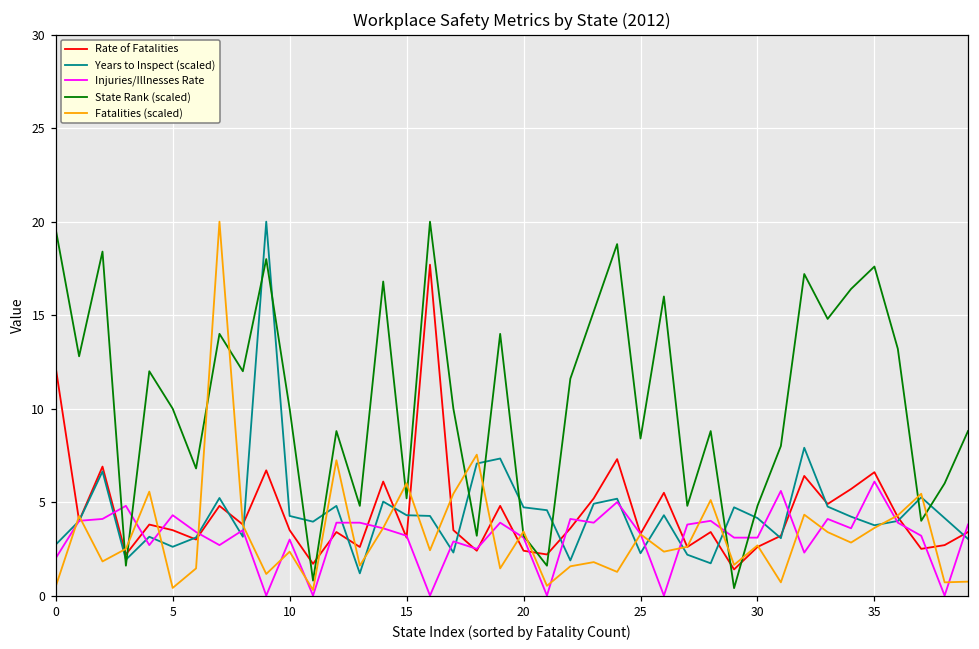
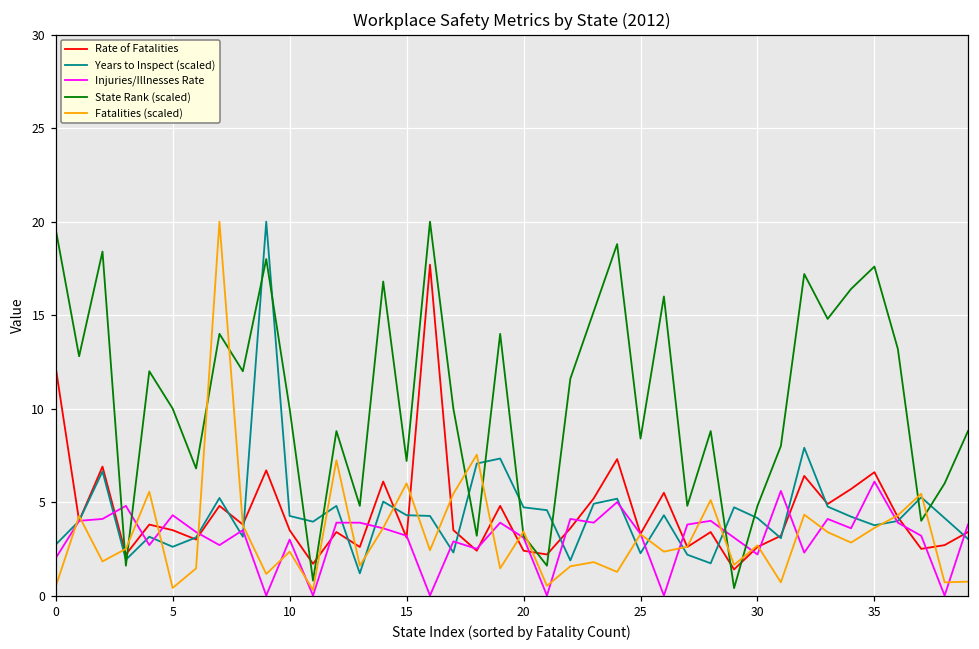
State Rank (scaled), 15: 5.2 -> 7.2
Injuries/Illnesses Rate, 30: 3.1 -> 2.2
